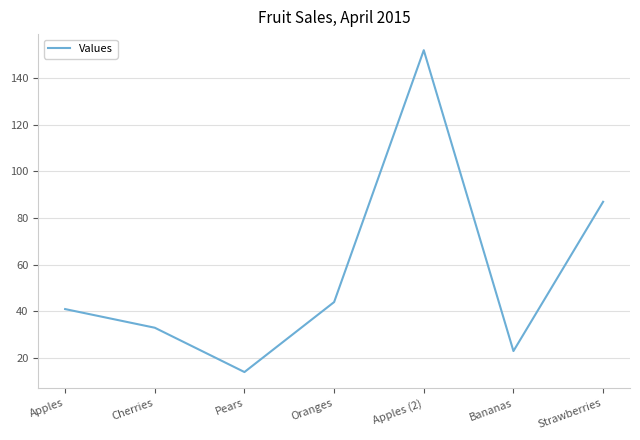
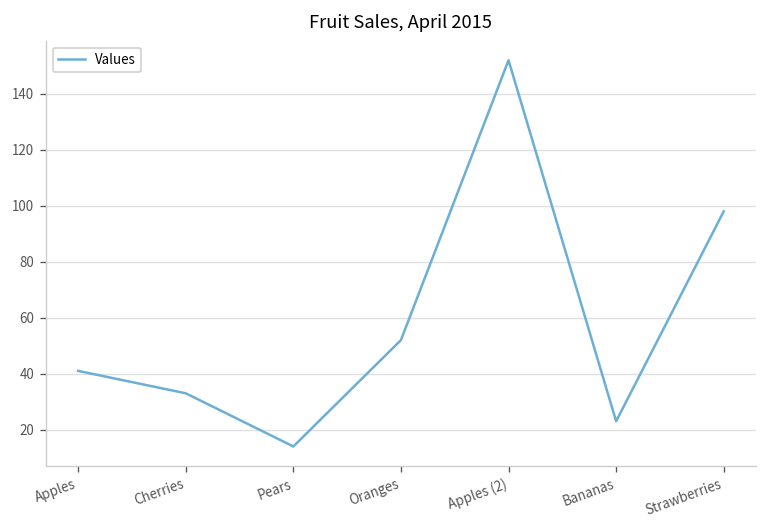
Oranges: 44 -> 52
Strawberries: 87 -> 98
